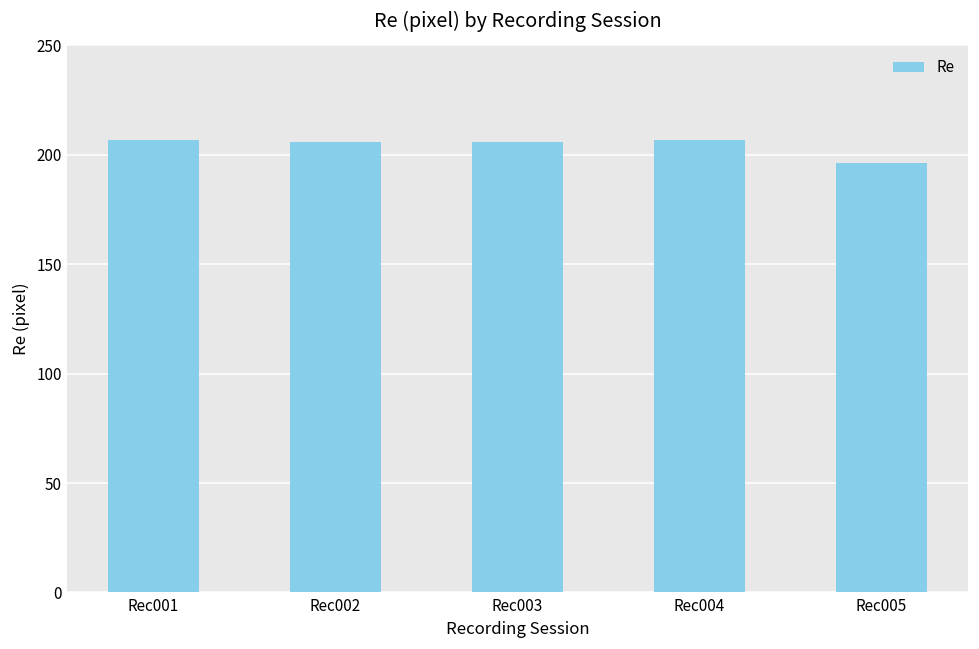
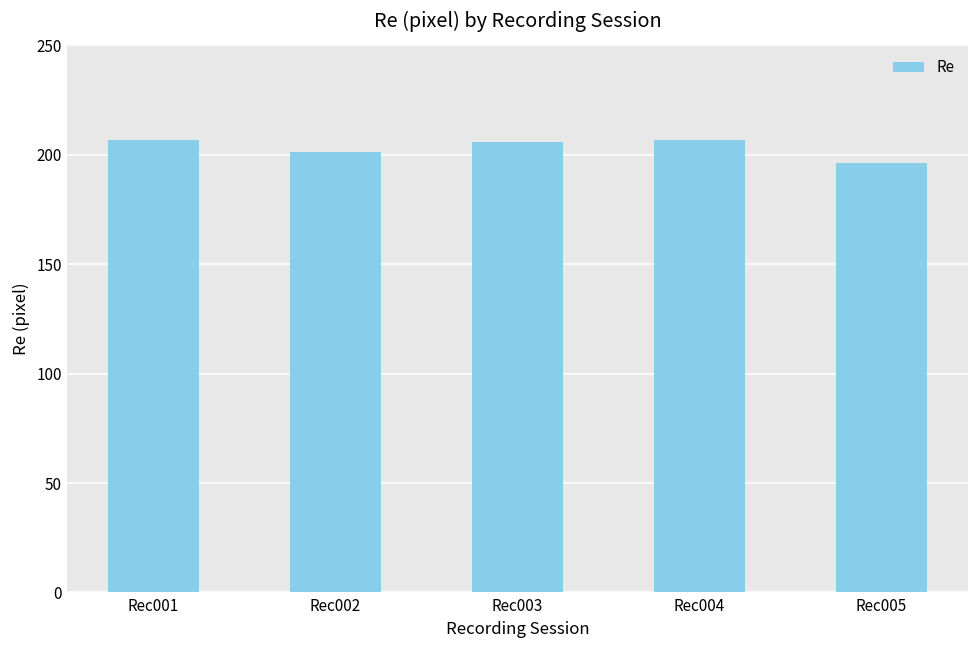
Rec002: 206 -> 201
